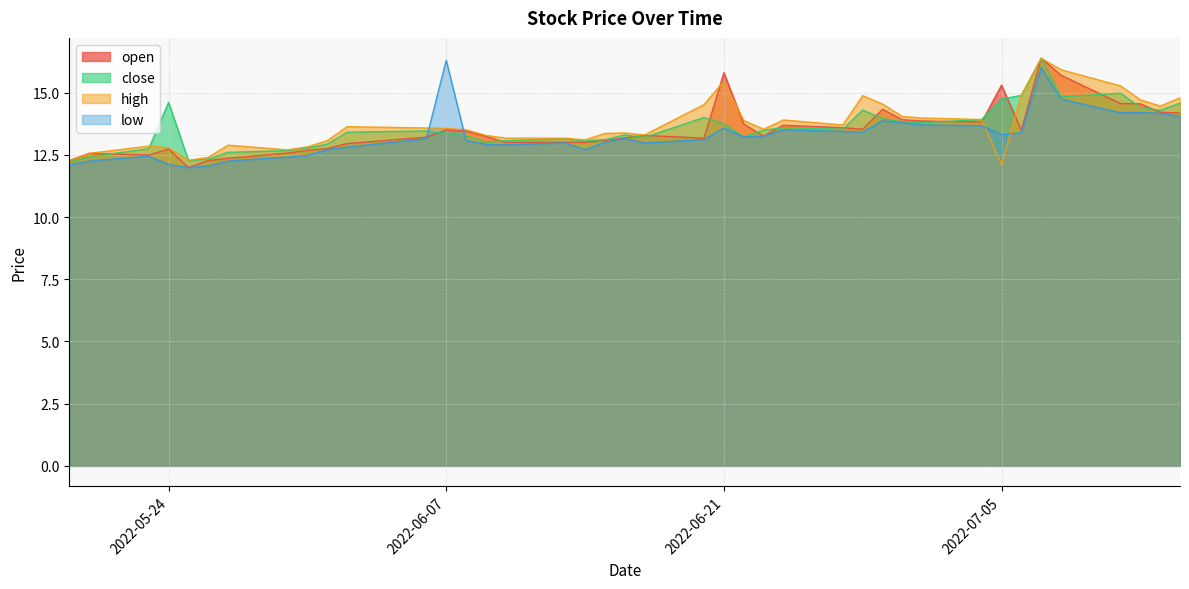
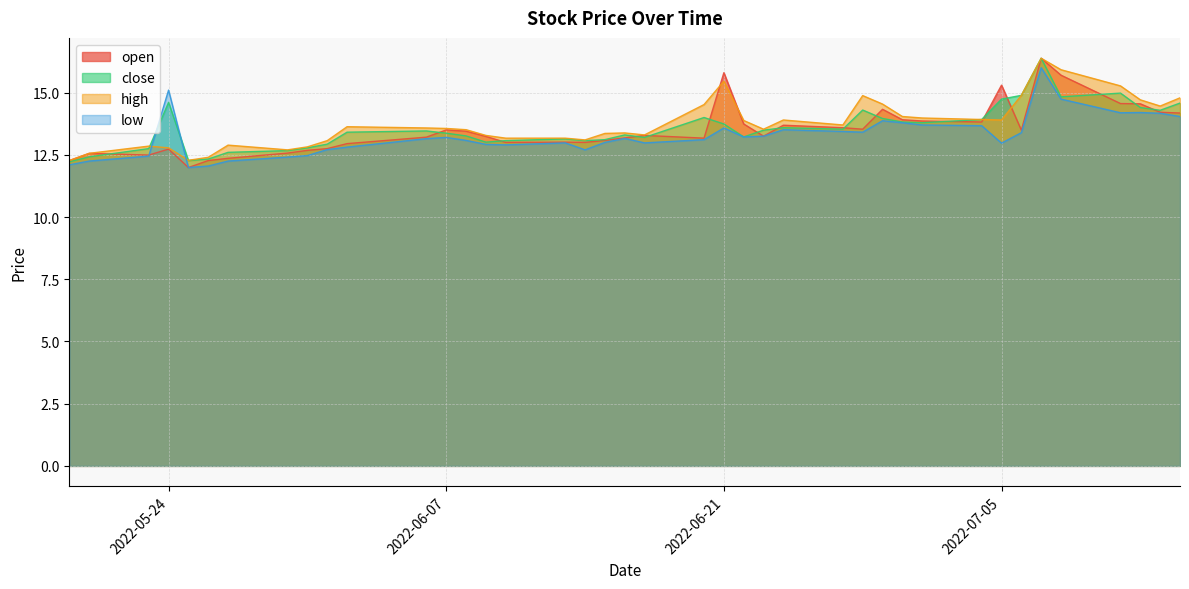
low, 2022-05-24: 12.1 -> 15.1
low, 2022-06-07: 16.3 -> 13.2
high, 2022-07-05: 12.1 -> 13.9
low, 2022-07-05: 13.3 -> 13.0
